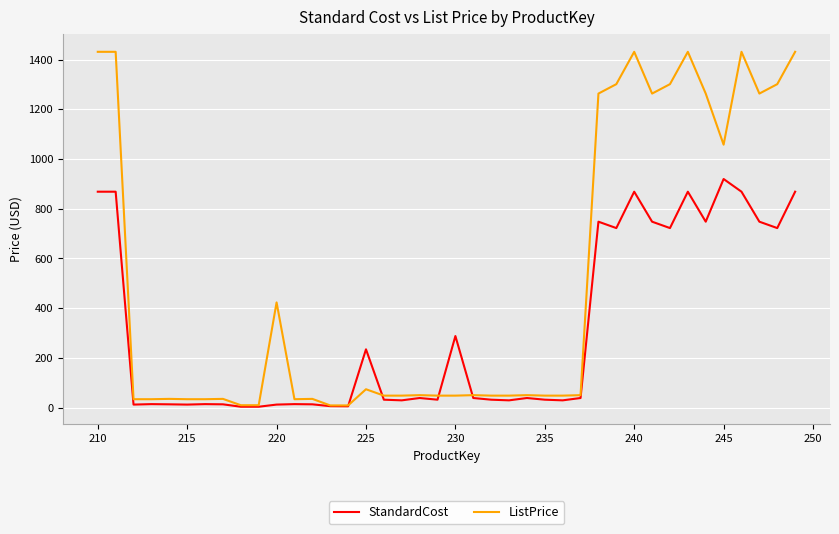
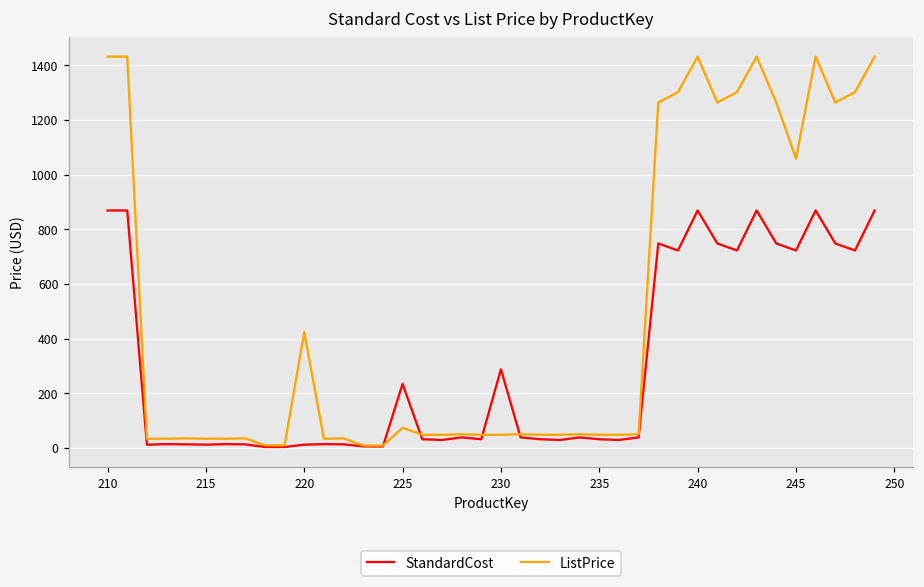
StandardCost, 245: 920 -> 720
